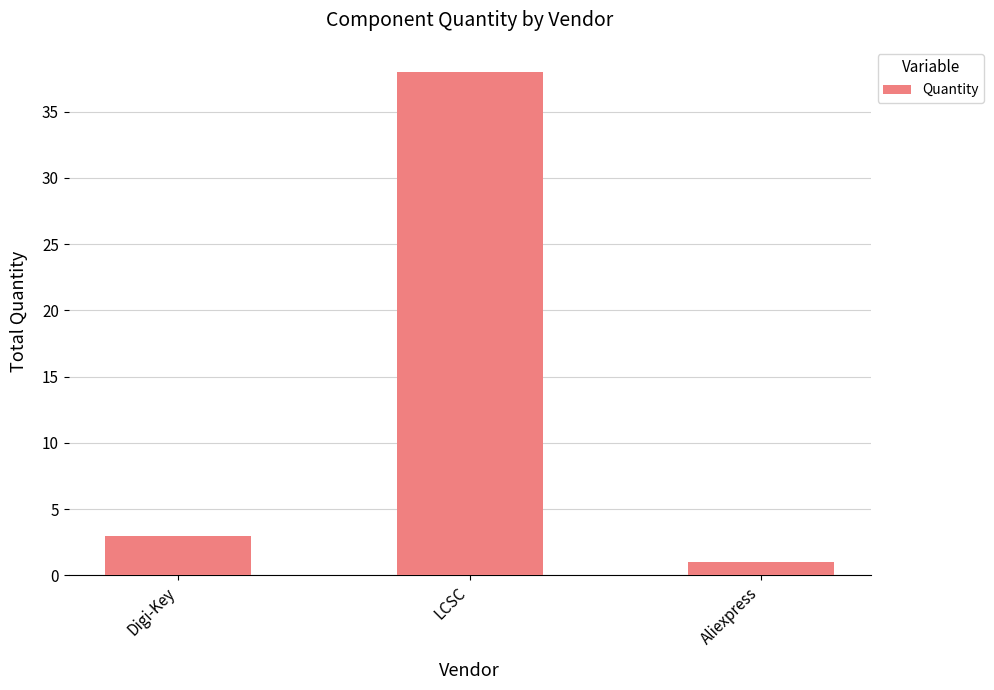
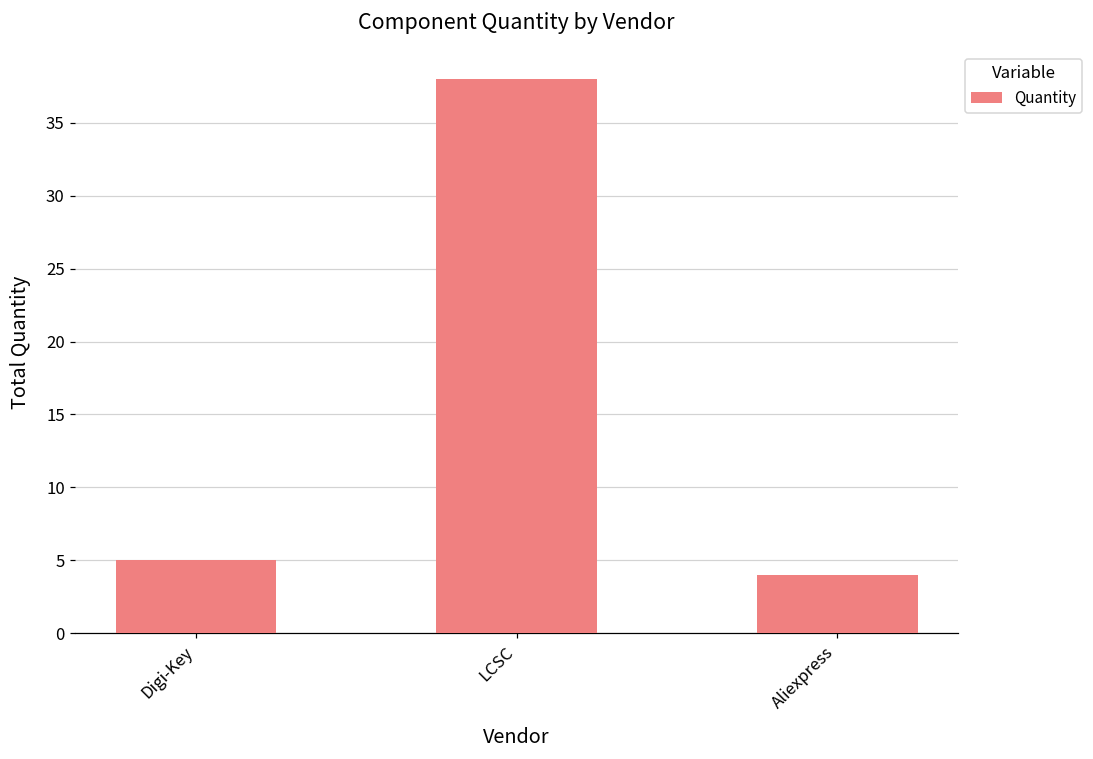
Digi-Key: 3 -> 5
Aliexpress: 1 -> 4
